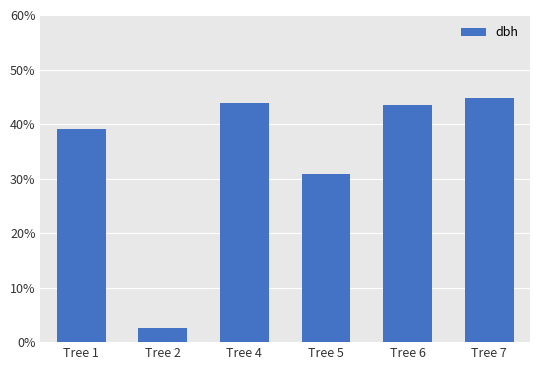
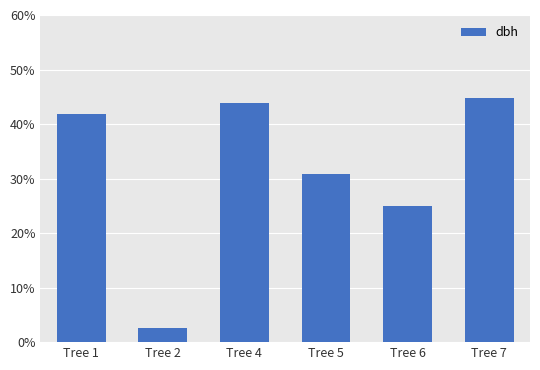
Tree 1: 39% -> 42%
Tree 6: 44% -> 25%
